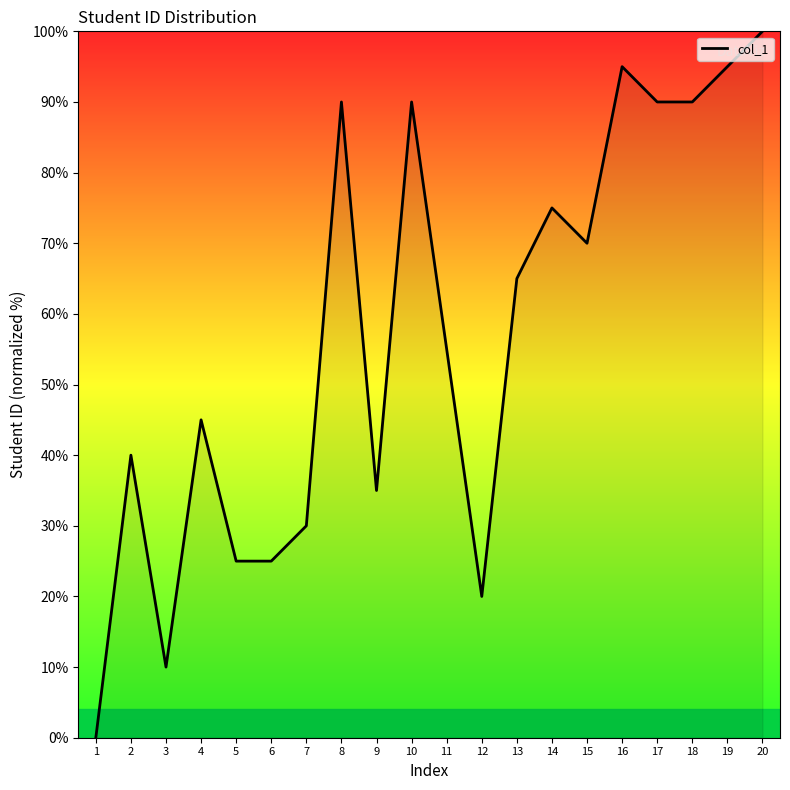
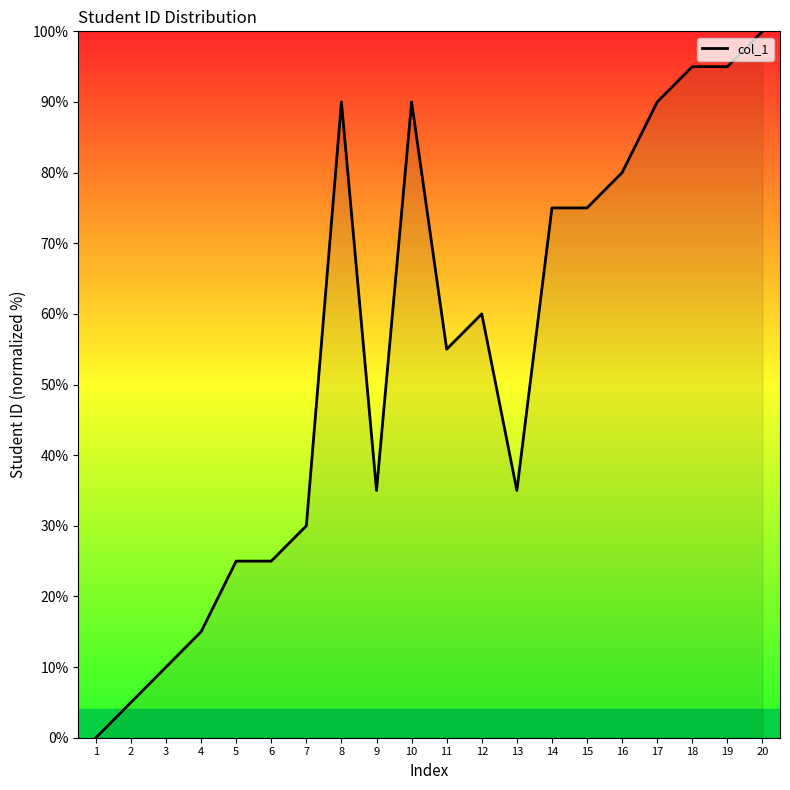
2: 40% -> 5%
4: 45% -> 15%
12: 20% -> 60%
13: 65% -> 35%
15: 70% -> 75%
16: 95% -> 80%
18: 90% -> 95%
